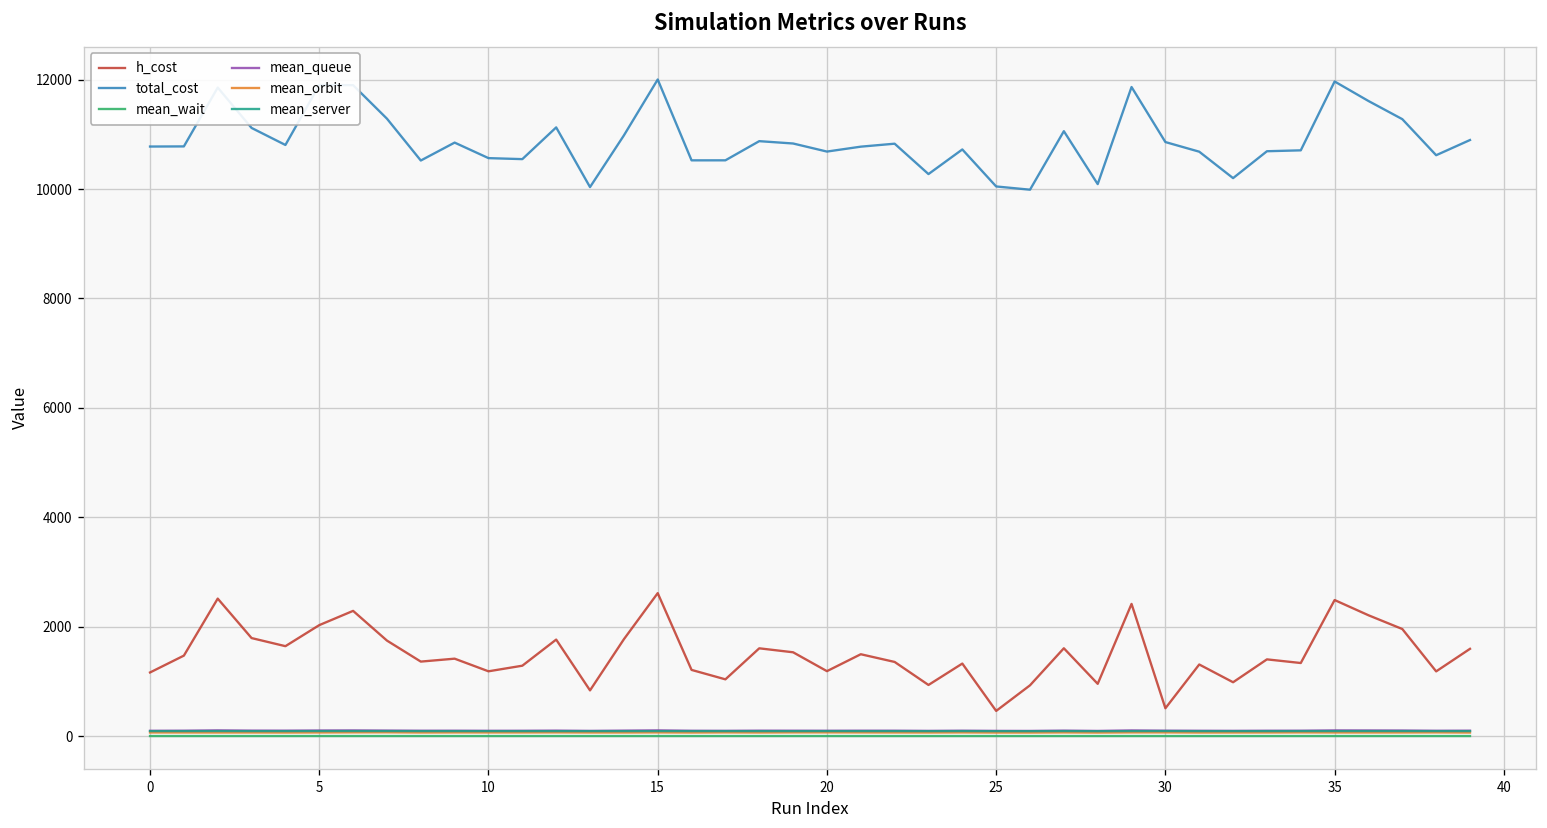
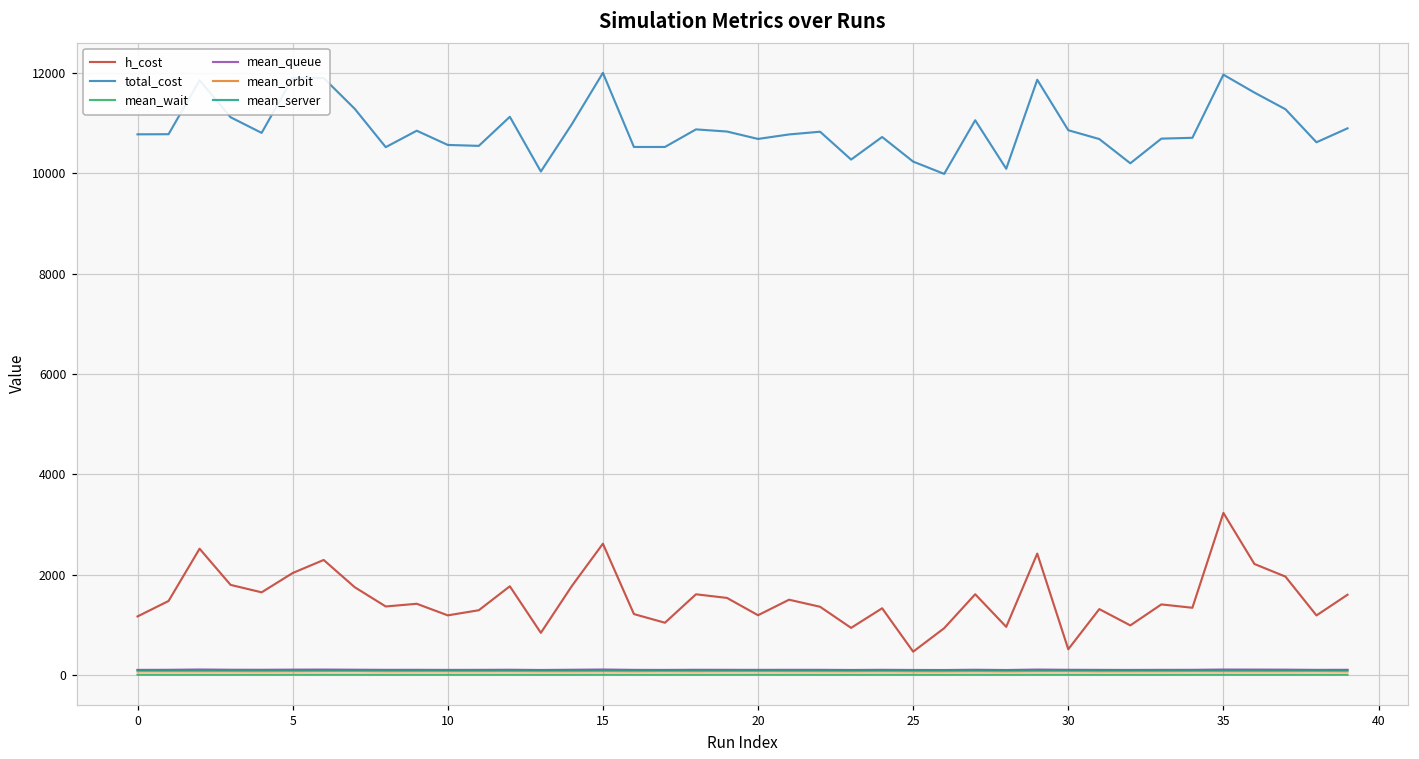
total_cost, 25: 10000 -> 10200
h_cost, 35: 2500 -> 3200
